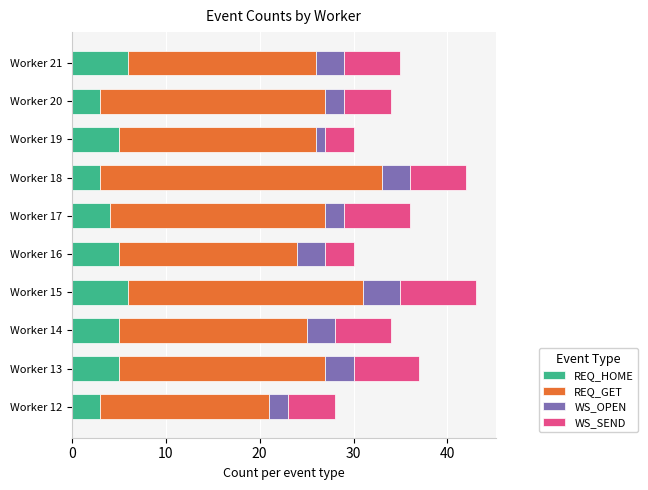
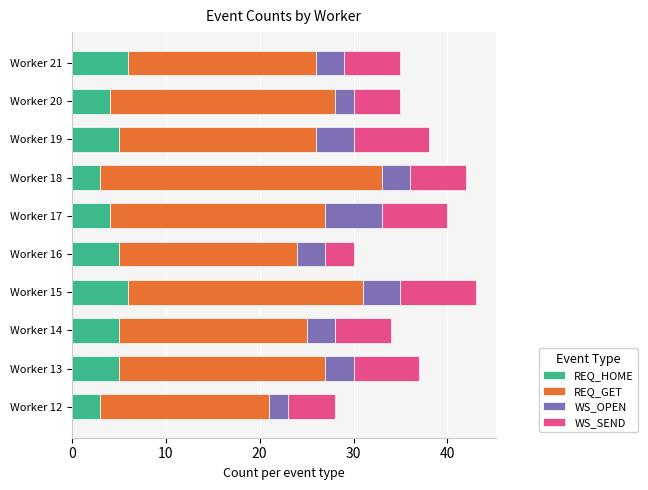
REQ_HOME, Worker 20: 3 -> 4
WS_OPEN, Worker 19: 1 -> 4
WS_SEND, Worker 19: 3 -> 8
WS_OPEN, Worker 17: 2 -> 6
